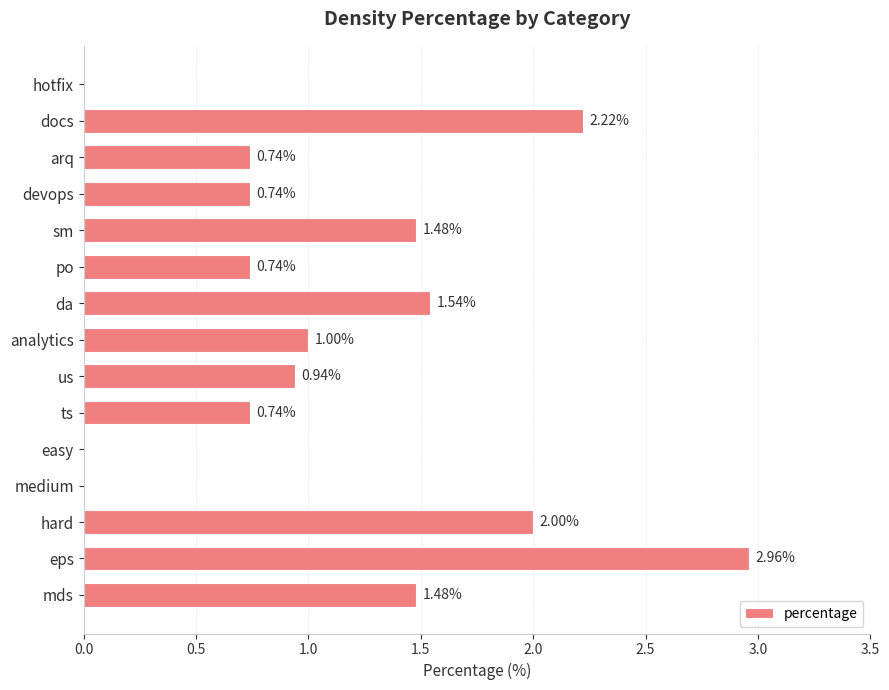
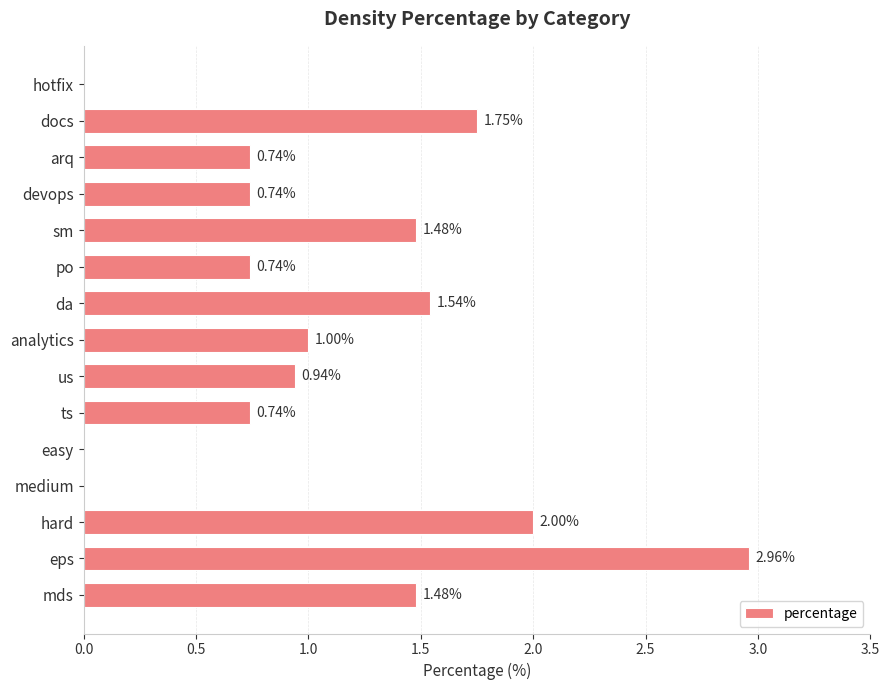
docs: 2.22% -> 1.75%
